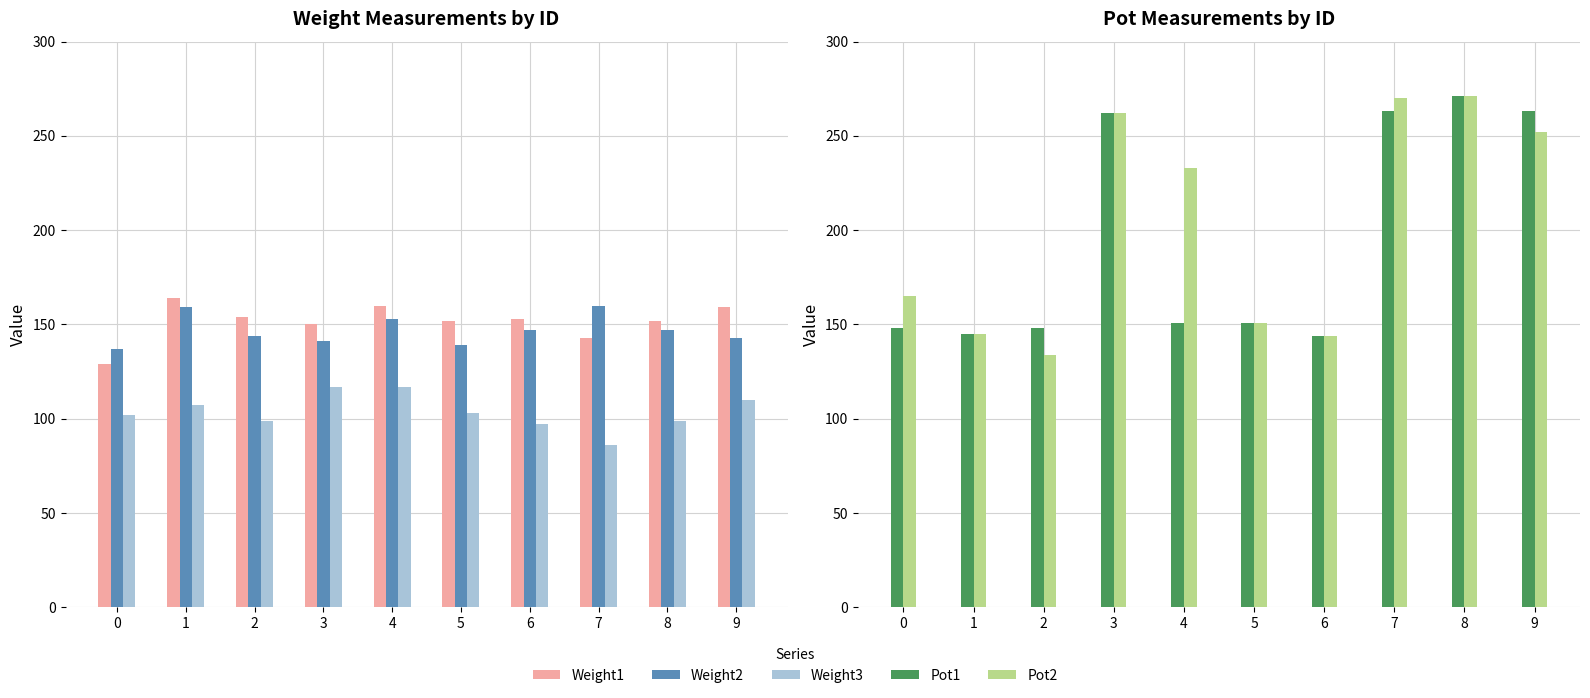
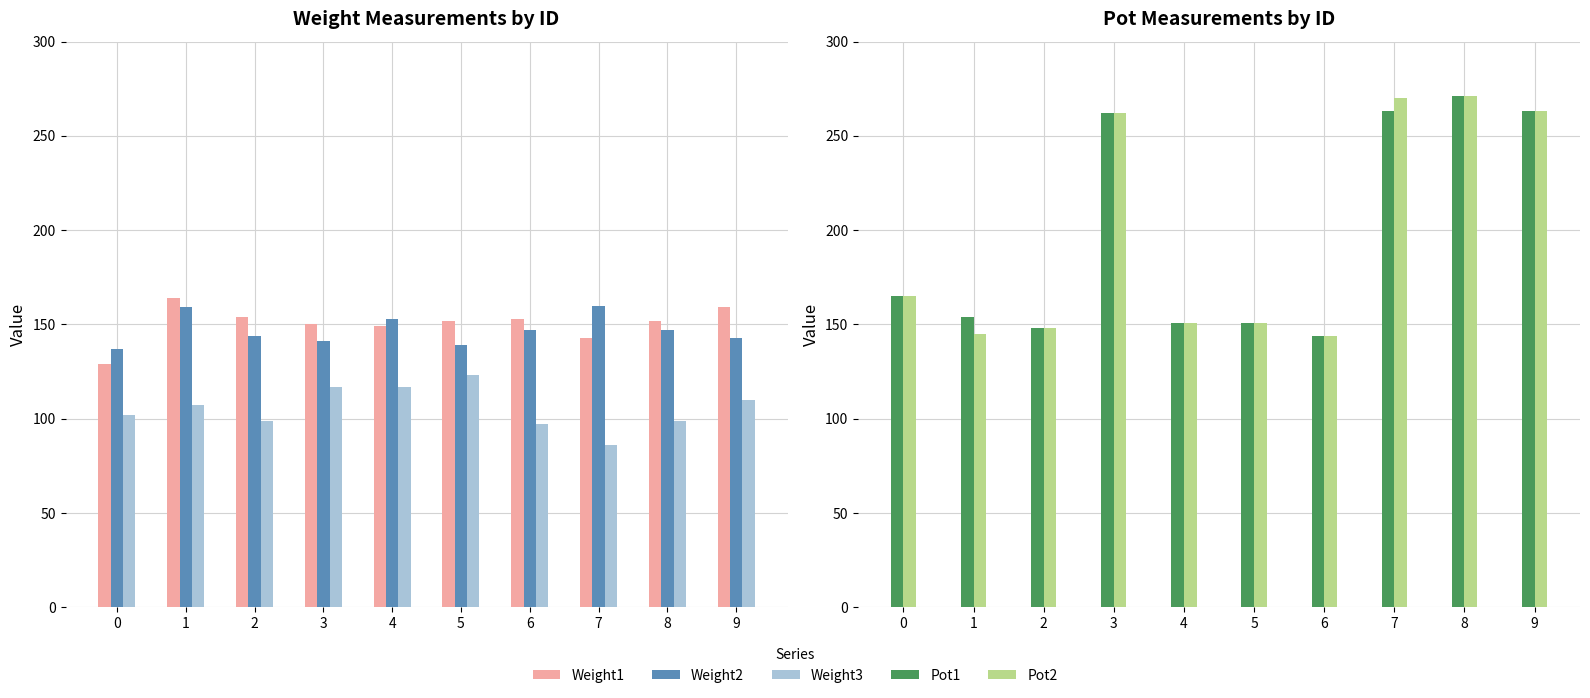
Weight Measurements by ID, Weight1, 4: 160 -> 149
Weight Measurements by ID, Weight3, 5: 103 -> 123
Pot Measurements by ID, Pot1, 0: 148 -> 165
Pot Measurements by ID, Pot1, 1: 145 -> 154
Pot Measurements by ID, Pot2, 2: 134 -> 148
Pot Measurements by ID, Pot2, 4: 233 -> 151
Pot Measurements by ID, Pot2, 9: 252 -> 263
